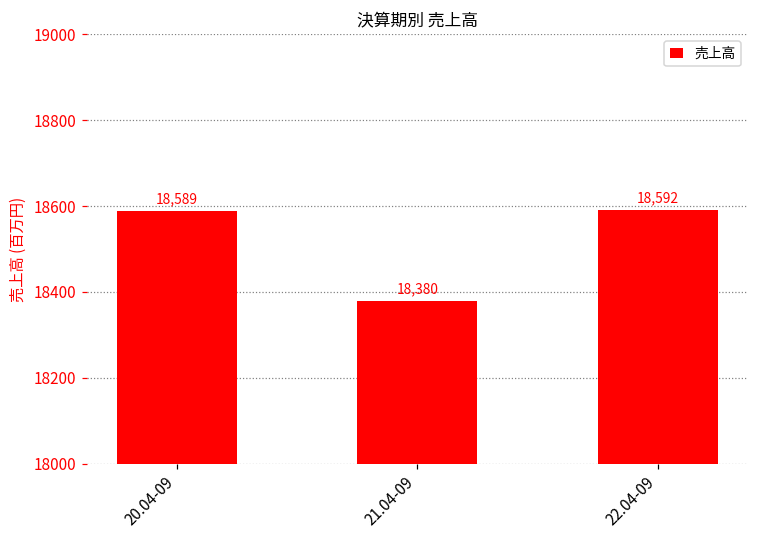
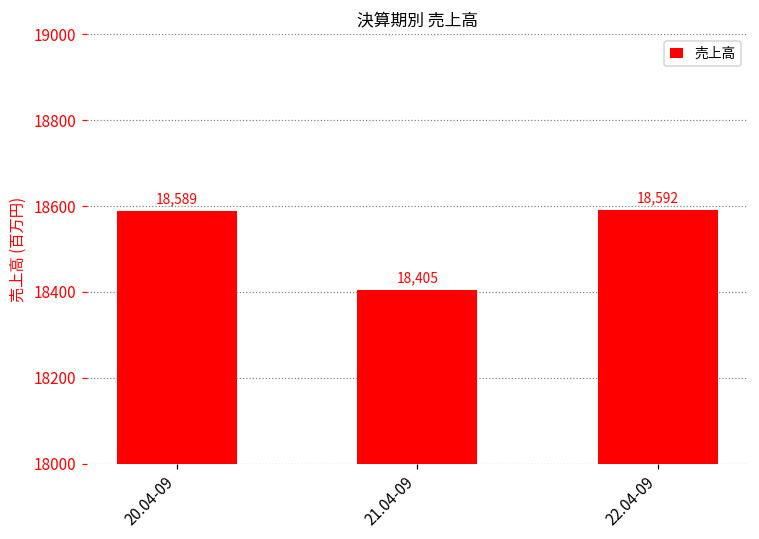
21.04-09: 18,380 -> 18,405
